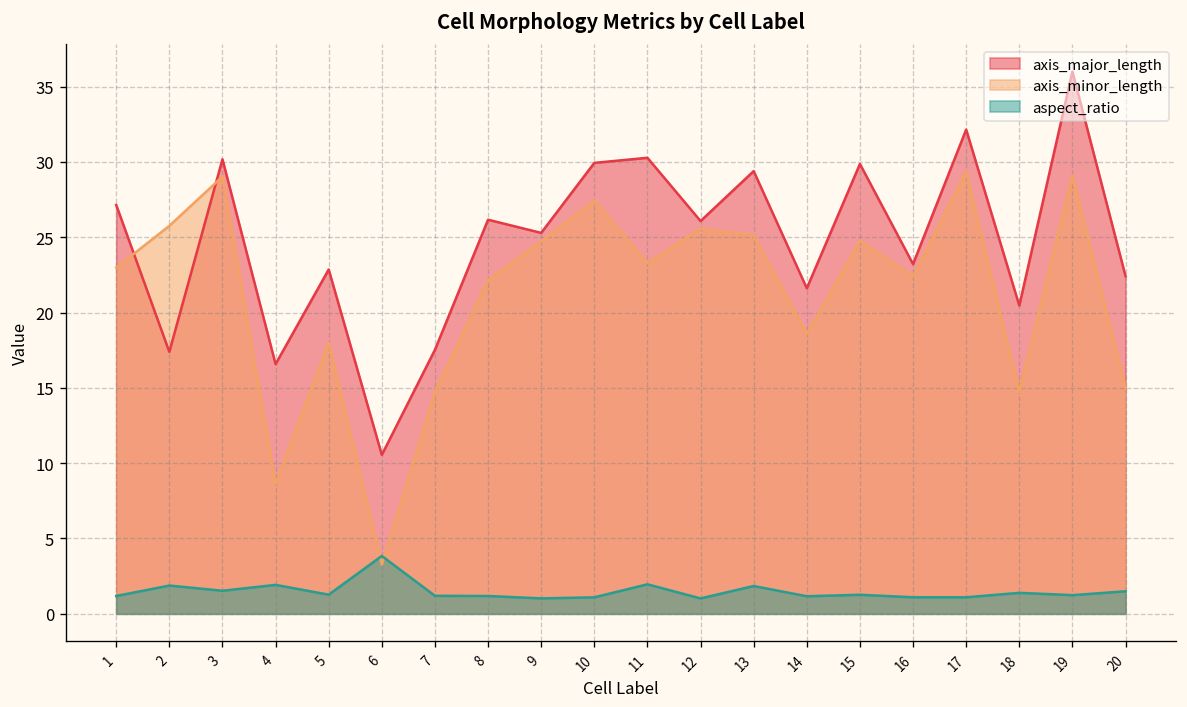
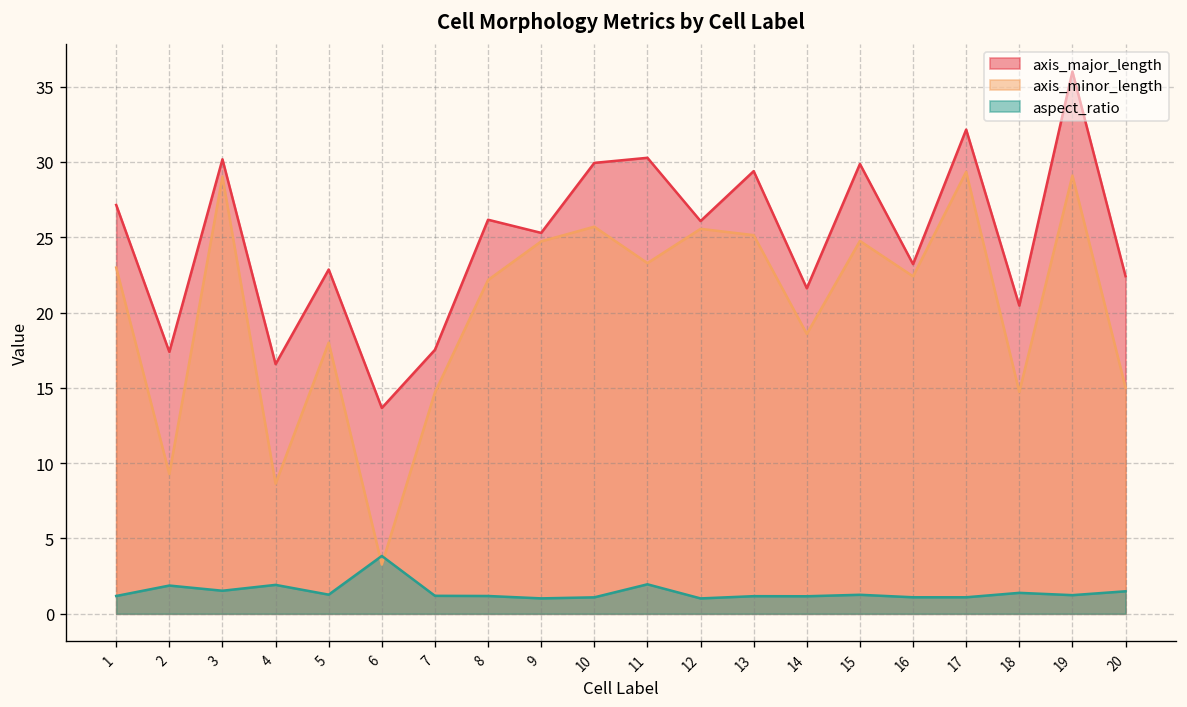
axis_minor_length, 2: 25.8 -> 9.3
axis_major_length, 6: 10.6 -> 13.7
axis_minor_length, 10: 27.4 -> 25.7
aspect_ratio, 13: 1.8 -> 1.2
